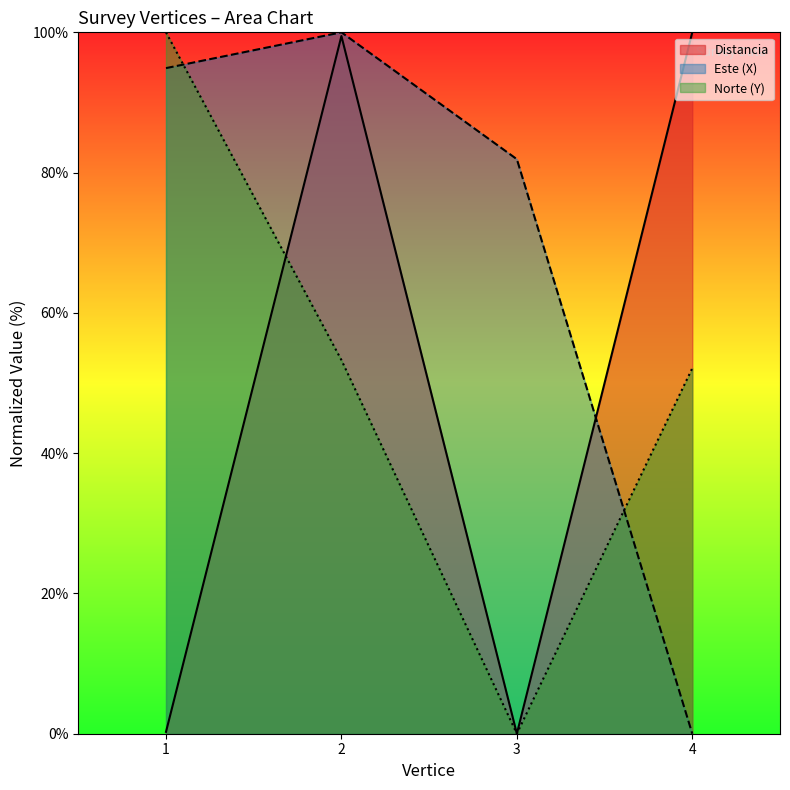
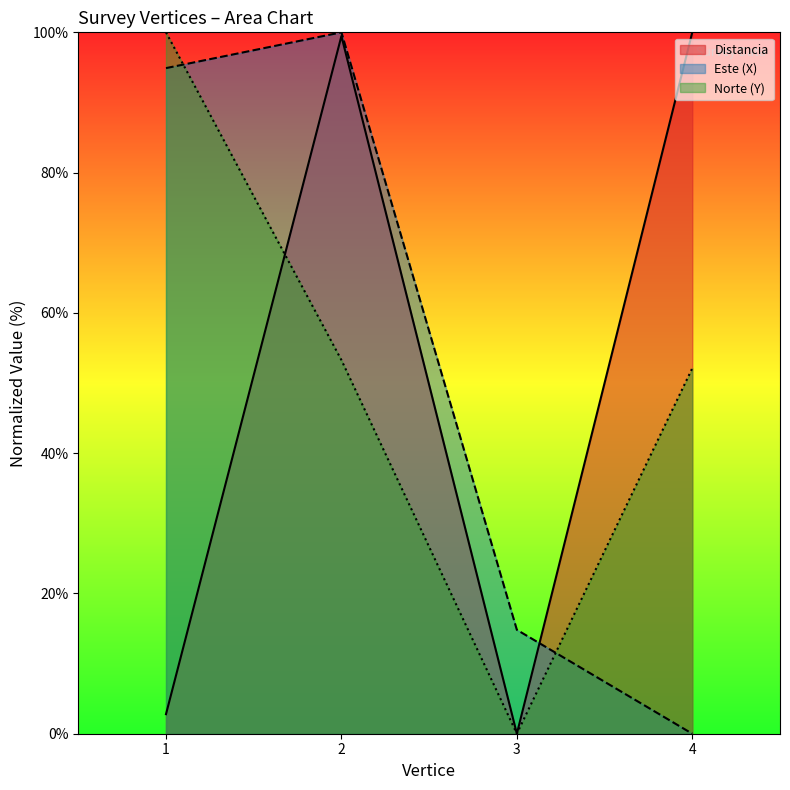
Distancia, 1: 0% -> 3%
Este (X), 3: 82% -> 15%
